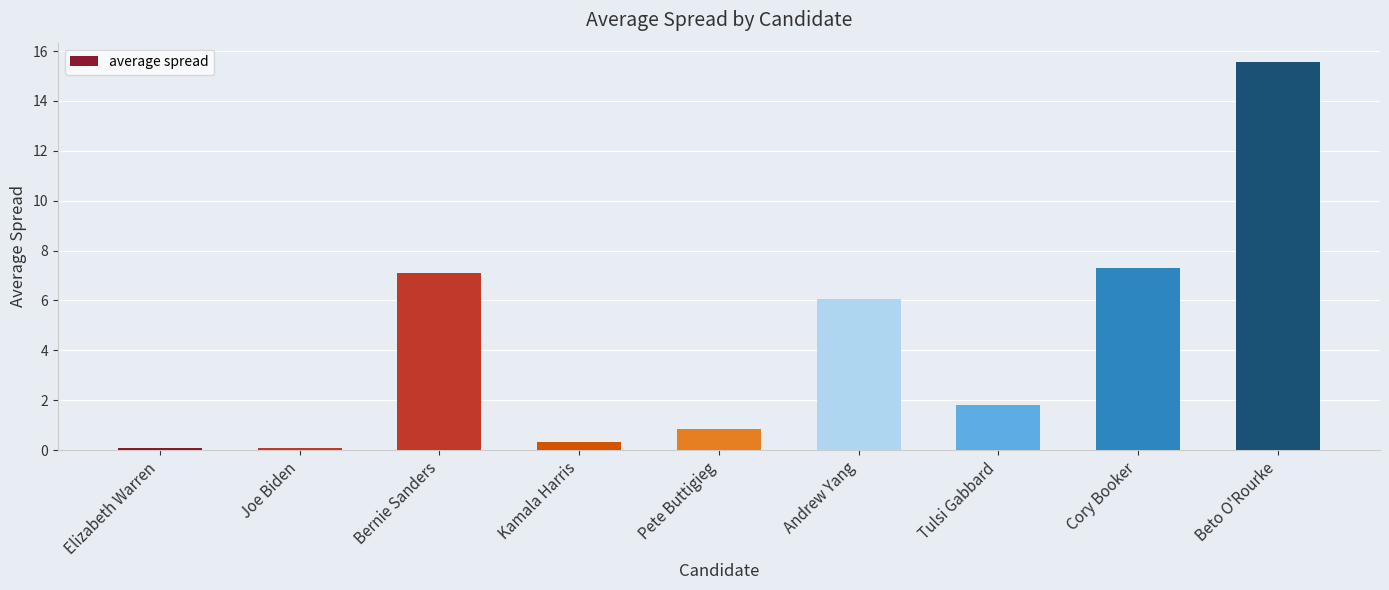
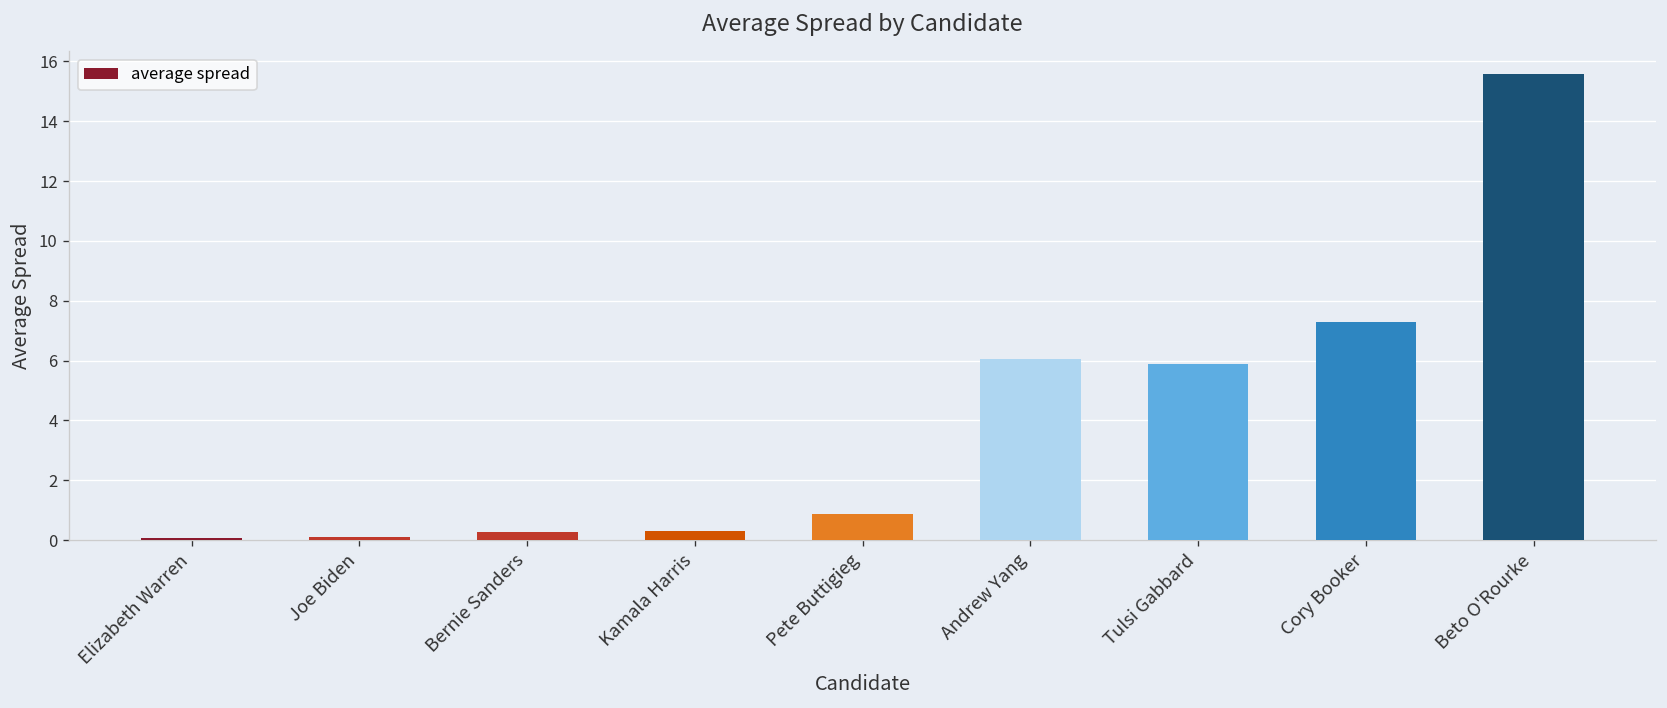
Bernie Sanders: 7.1 -> 0.3
Tulsi Gabbard: 1.8 -> 5.9
